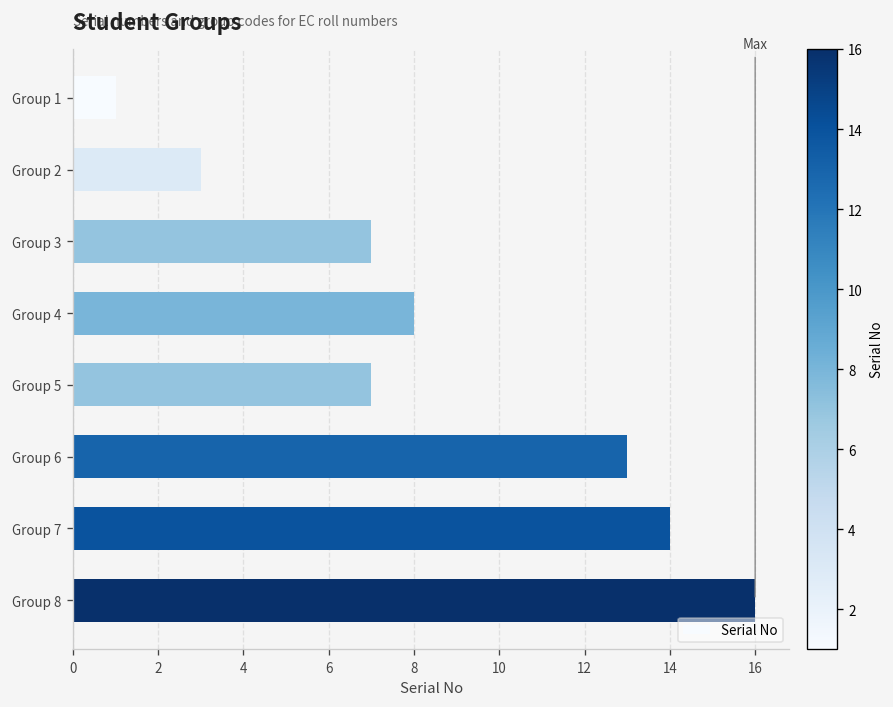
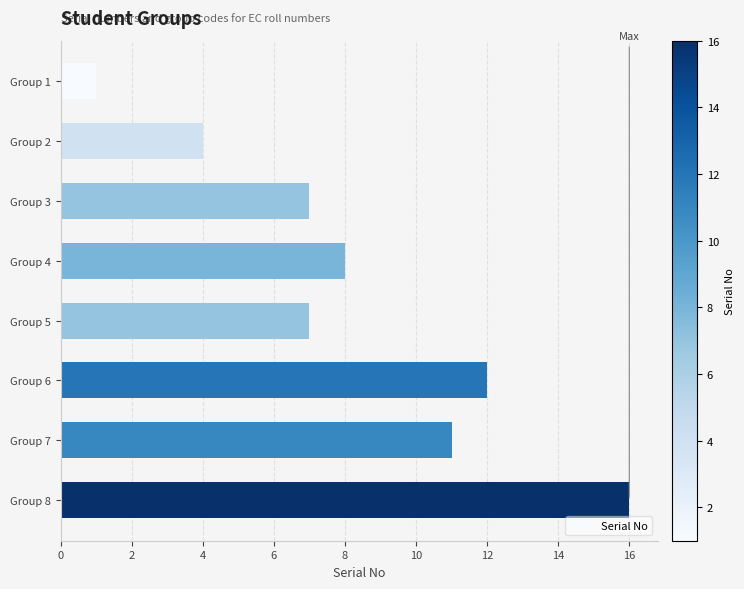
Group 2: 3 -> 4
Group 6: 13 -> 12
Group 7: 14 -> 11
